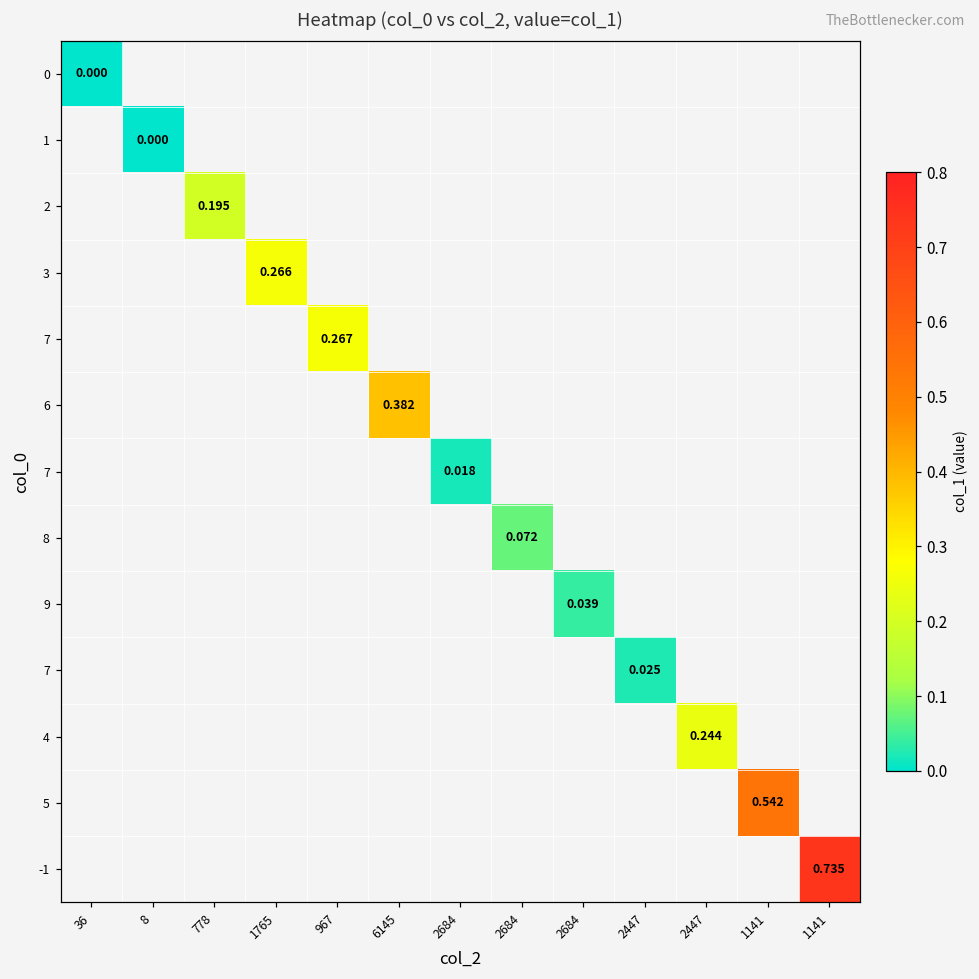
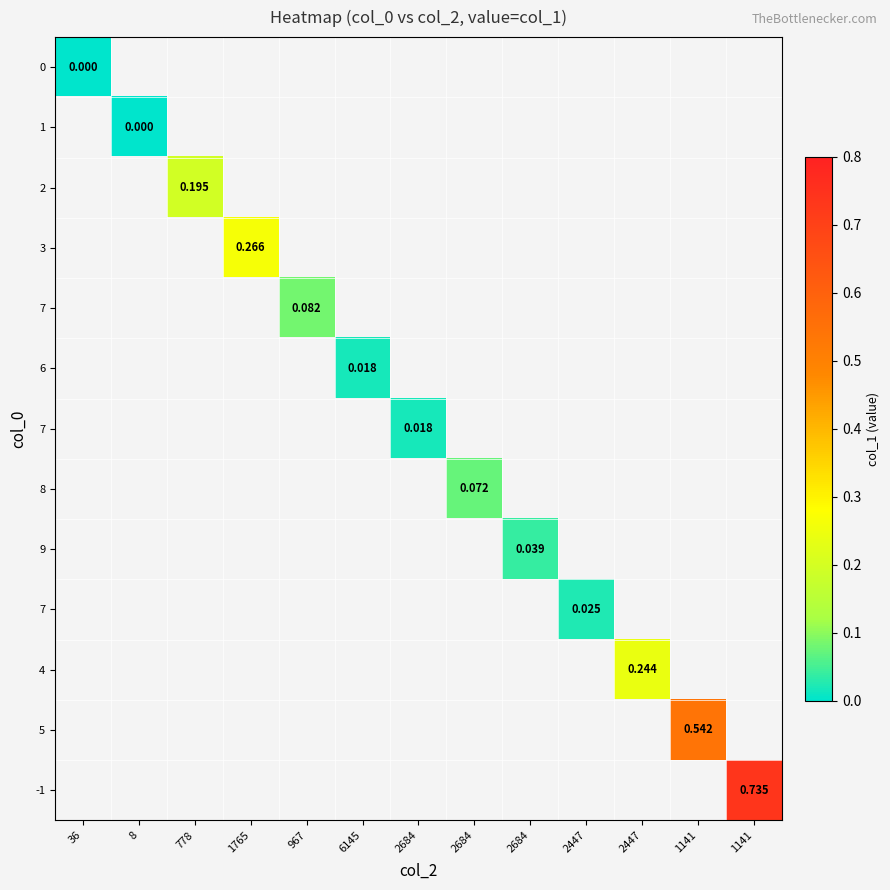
7, 967: 0.267 -> 0.082
6, 6145: 0.382 -> 0.018
